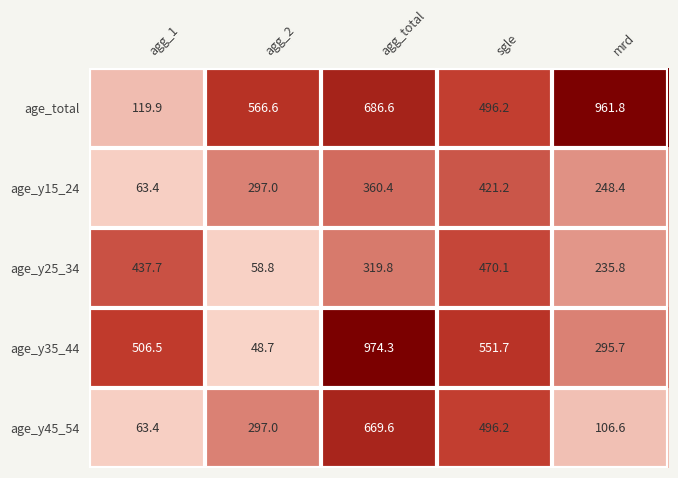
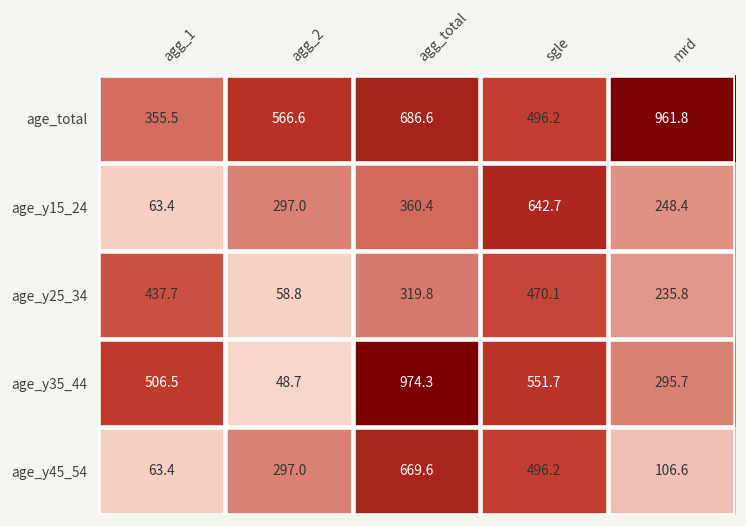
age_total, agg_1: 119.9 -> 355.5
age_y15_24, sgle: 421.2 -> 642.7
